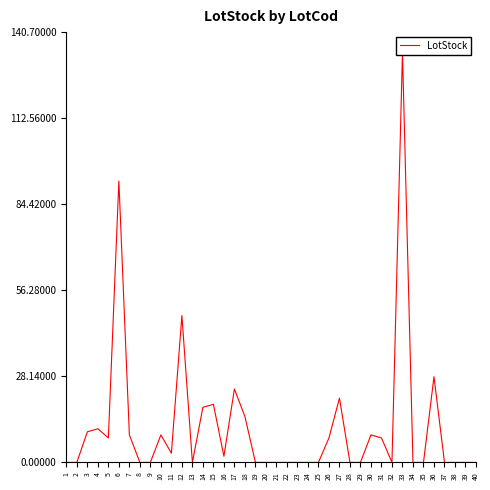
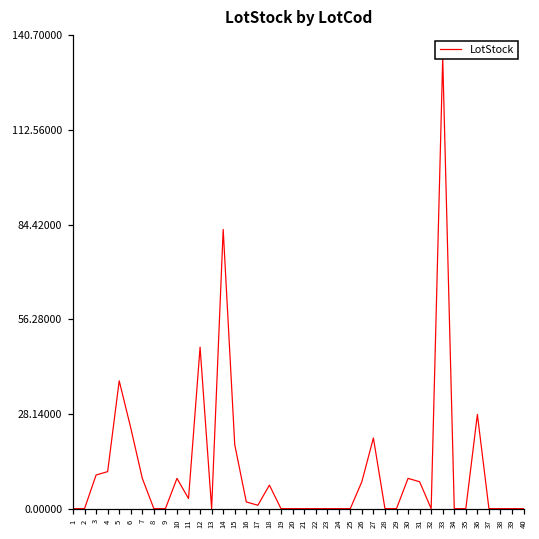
5: 8 -> 38
6: 92 -> 24
14: 18 -> 83
17: 24 -> 1
18: 15 -> 7
